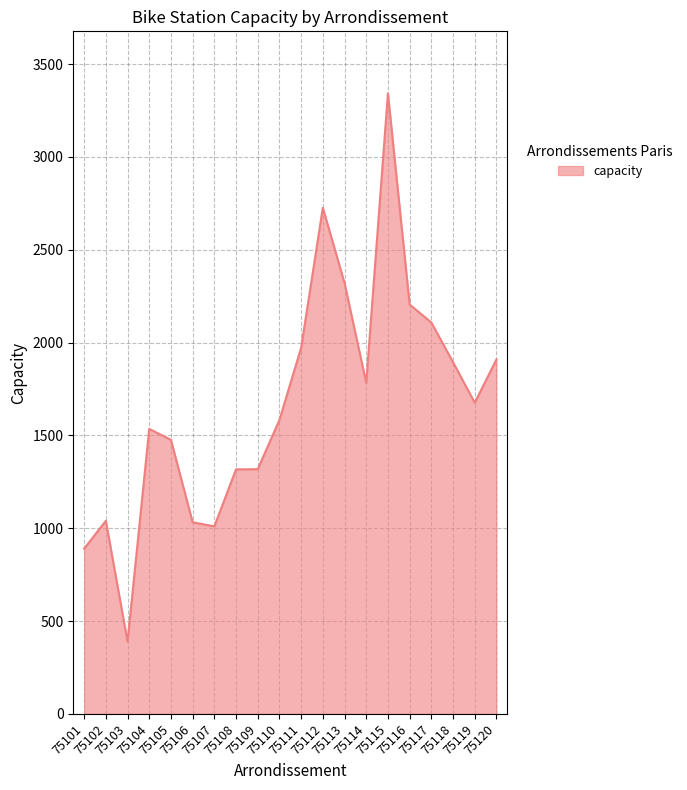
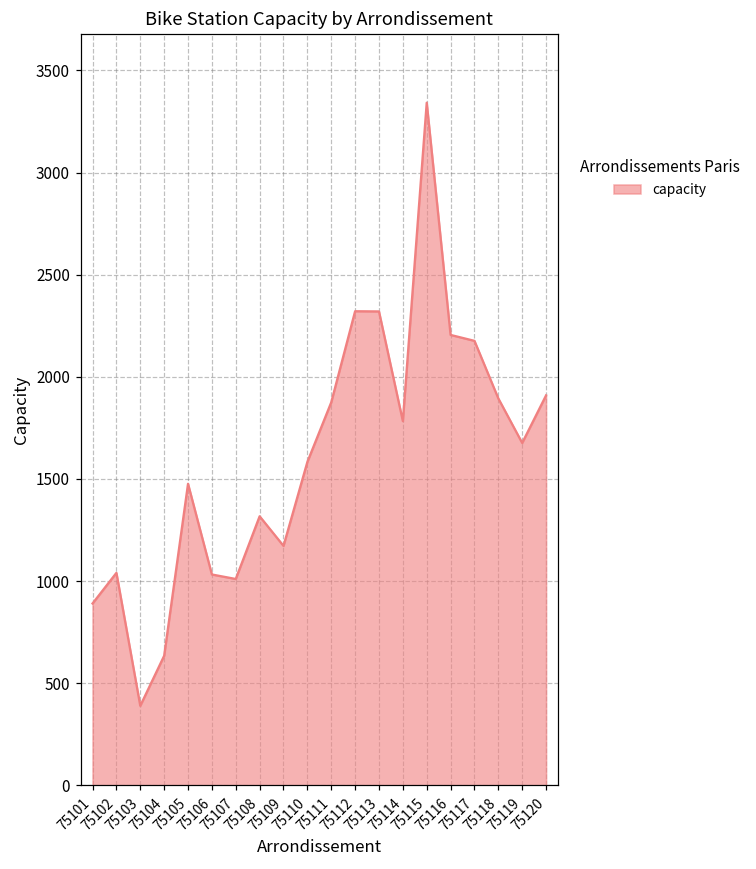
75104: 1540 -> 630
75109: 1320 -> 1170
75111: 1970 -> 1880
75112: 2730 -> 2320
75117: 2110 -> 2180
